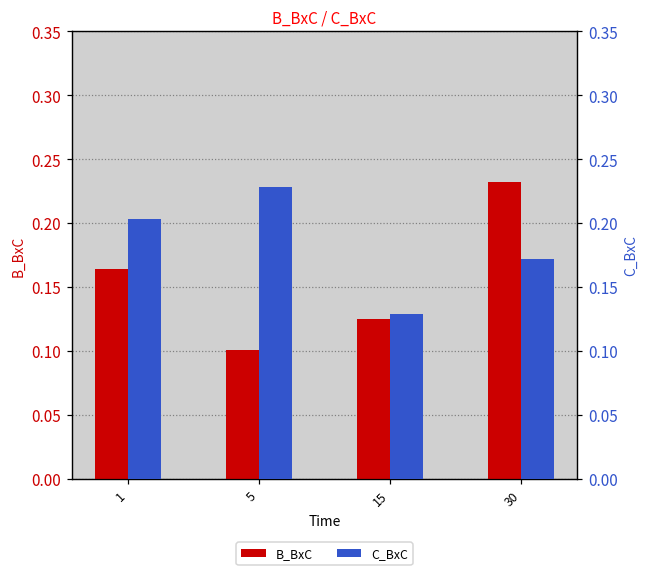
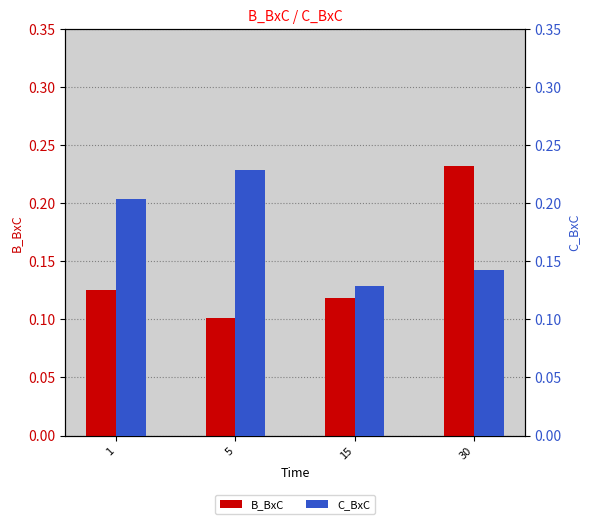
B_BxC, 1: 0.164 -> 0.126
B_BxC, 15: 0.125 -> 0.118
C_BxC, 30: 0.172 -> 0.143
